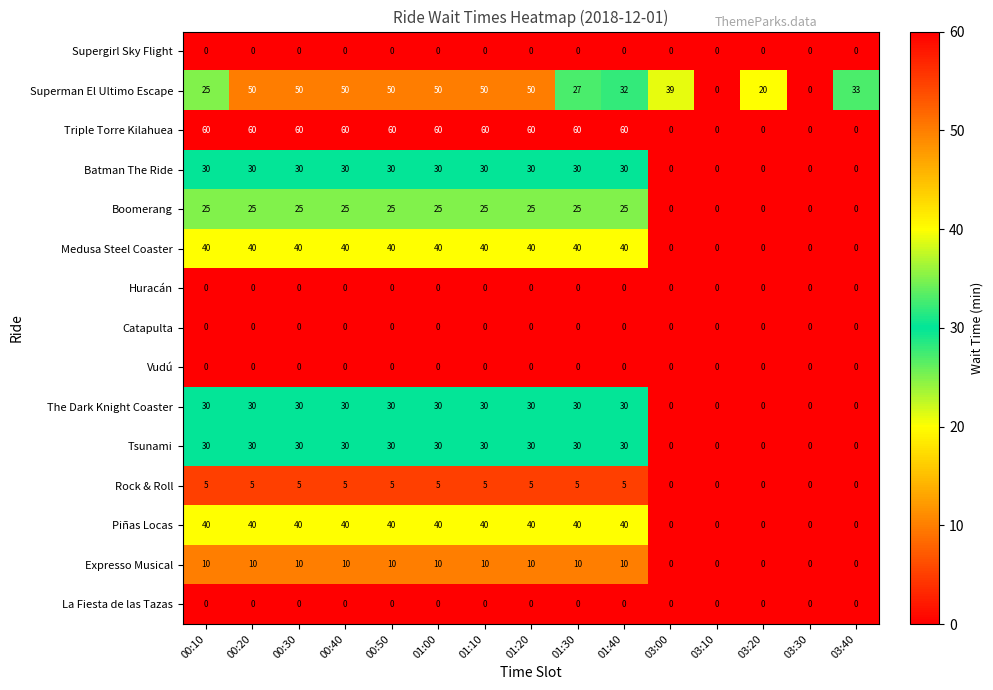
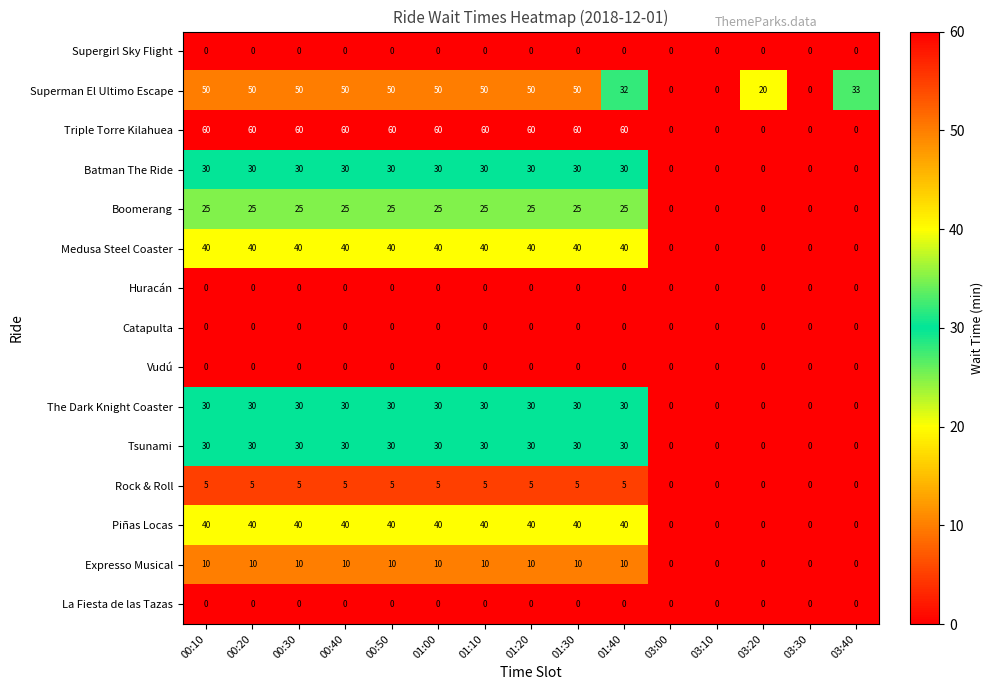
Superman El Ultimo Escape, 00:10: 25 -> 50
Superman El Ultimo Escape, 01:30: 27 -> 50
Superman El Ultimo Escape, 03:00: 39 -> 0
